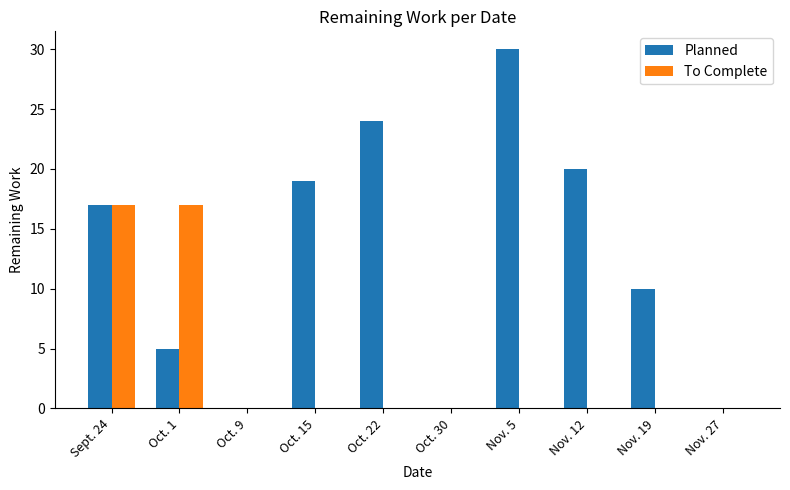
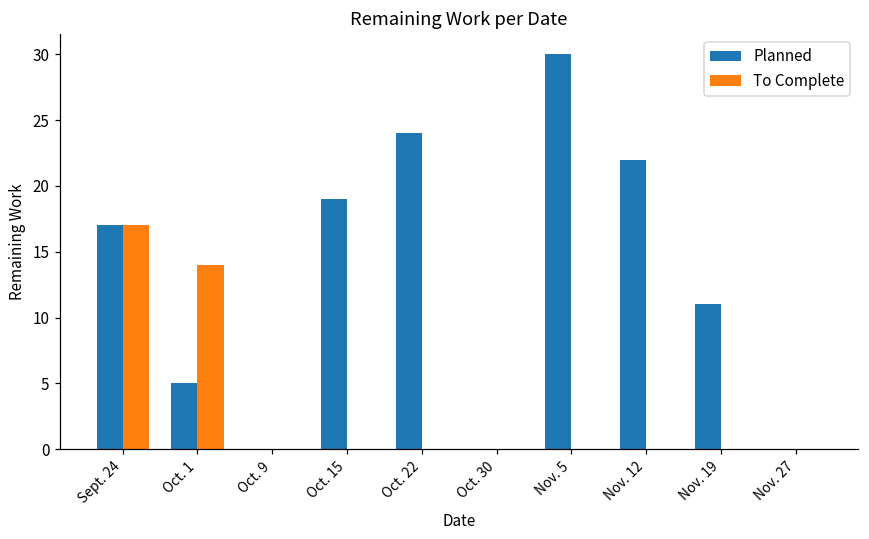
To Complete, Oct. 1: 17 -> 14
Planned, Nov. 12: 20 -> 22
Planned, Nov. 19: 10 -> 11
